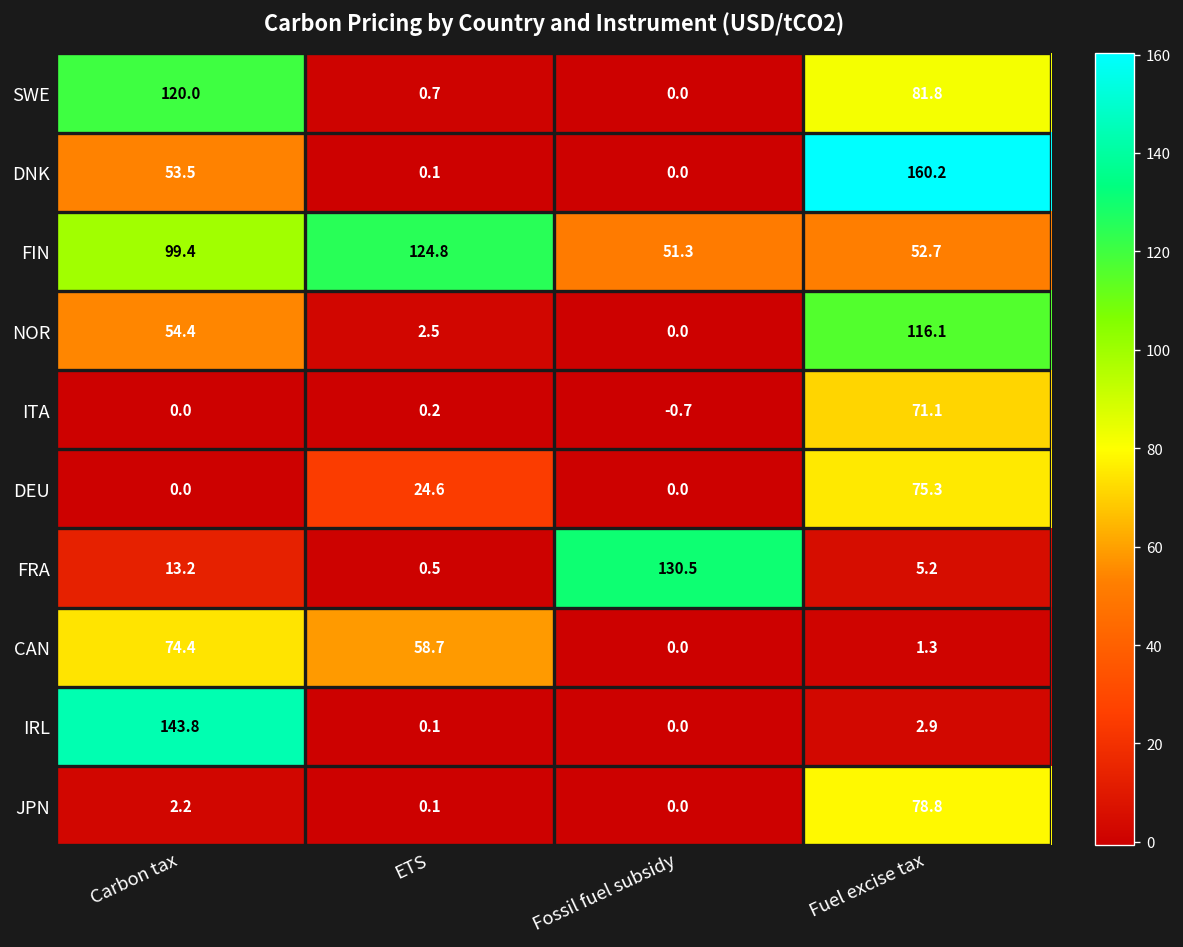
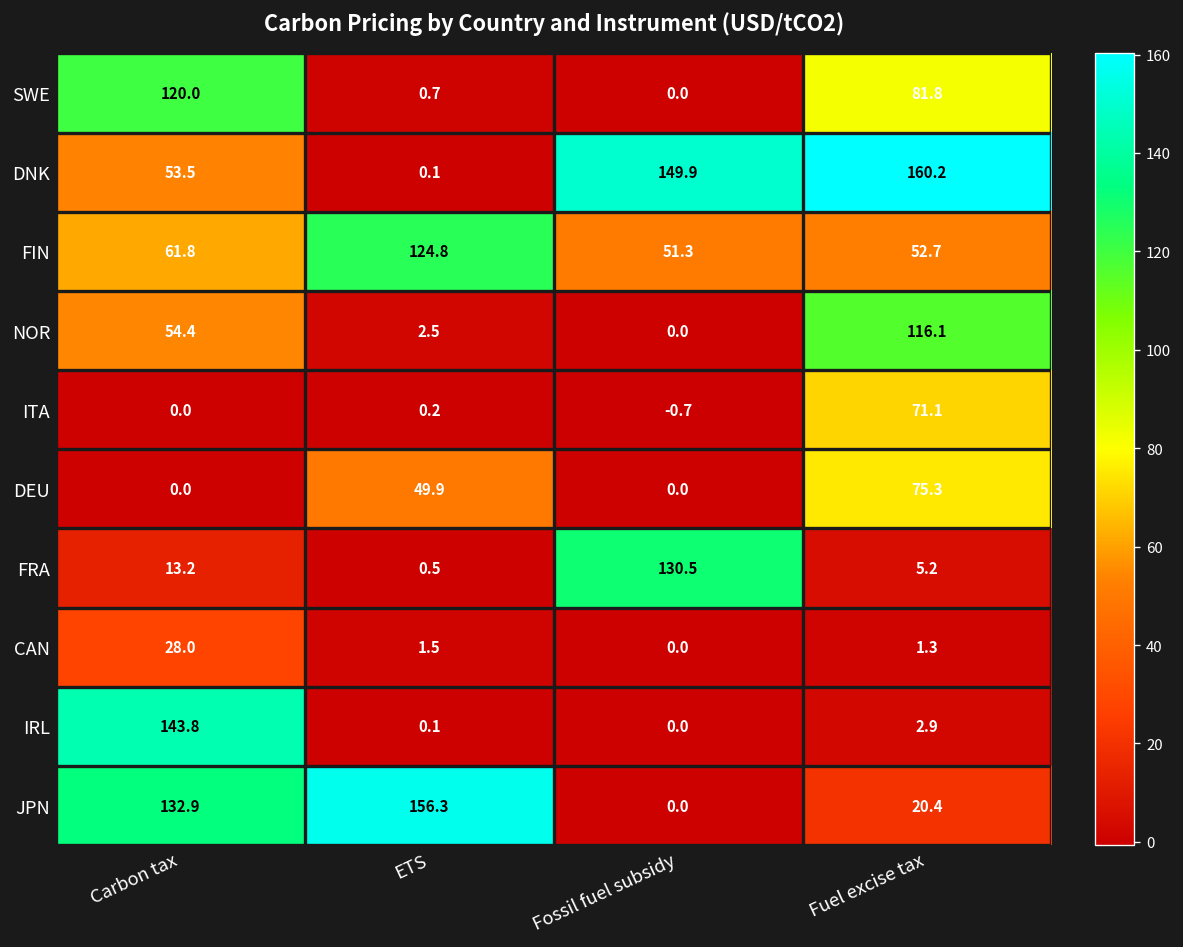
DNK, Fossil fuel subsidy: 0.0 -> 149.9
FIN, Carbon tax: 99.4 -> 61.8
DEU, ETS: 24.6 -> 49.9
CAN, Carbon tax: 74.4 -> 28.0
CAN, ETS: 58.7 -> 1.5
JPN, Carbon tax: 2.2 -> 132.9
JPN, ETS: 0.1 -> 156.3
JPN, Fuel excise tax: 78.8 -> 20.4
